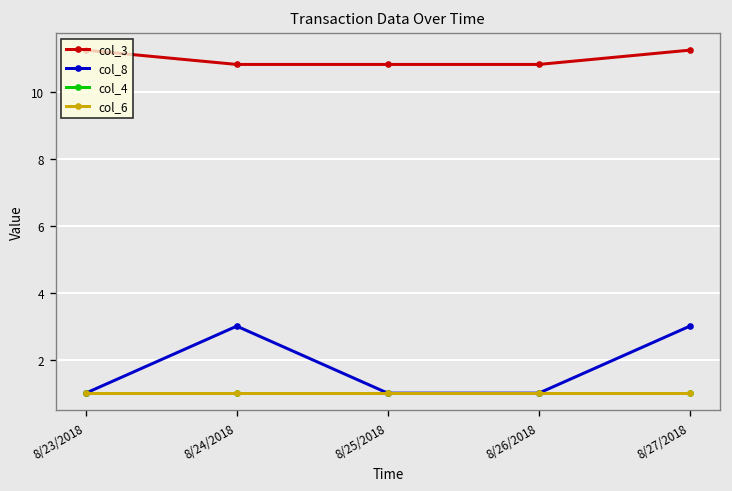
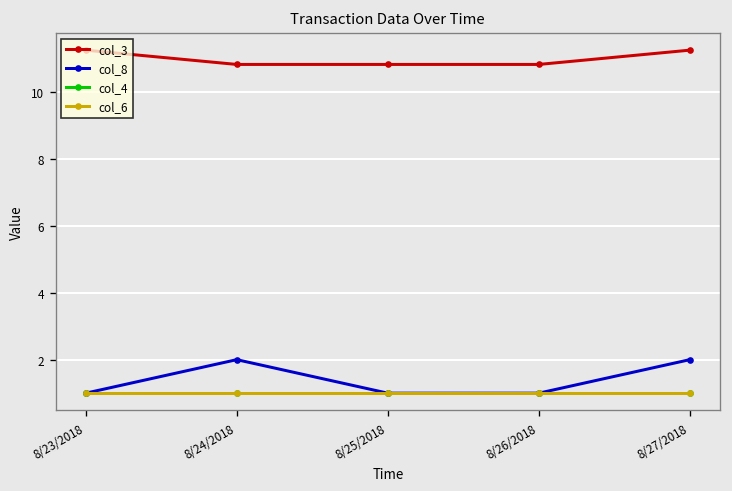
col_8, 8/24/2018: 3 -> 2
col_8, 8/27/2018: 3 -> 2
